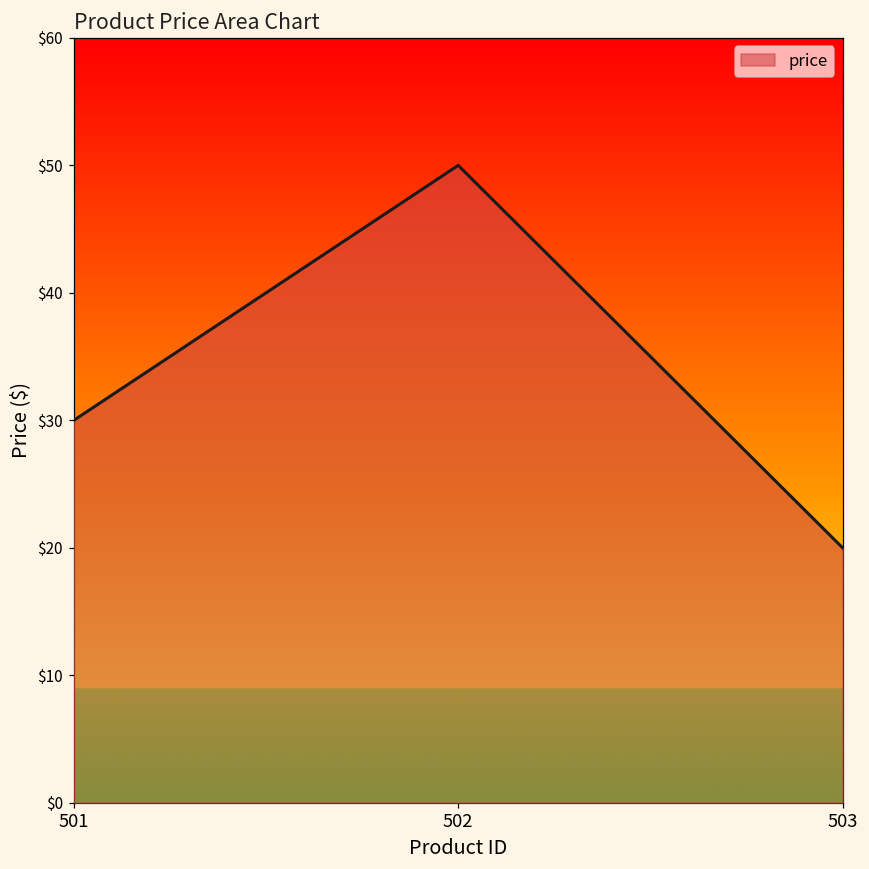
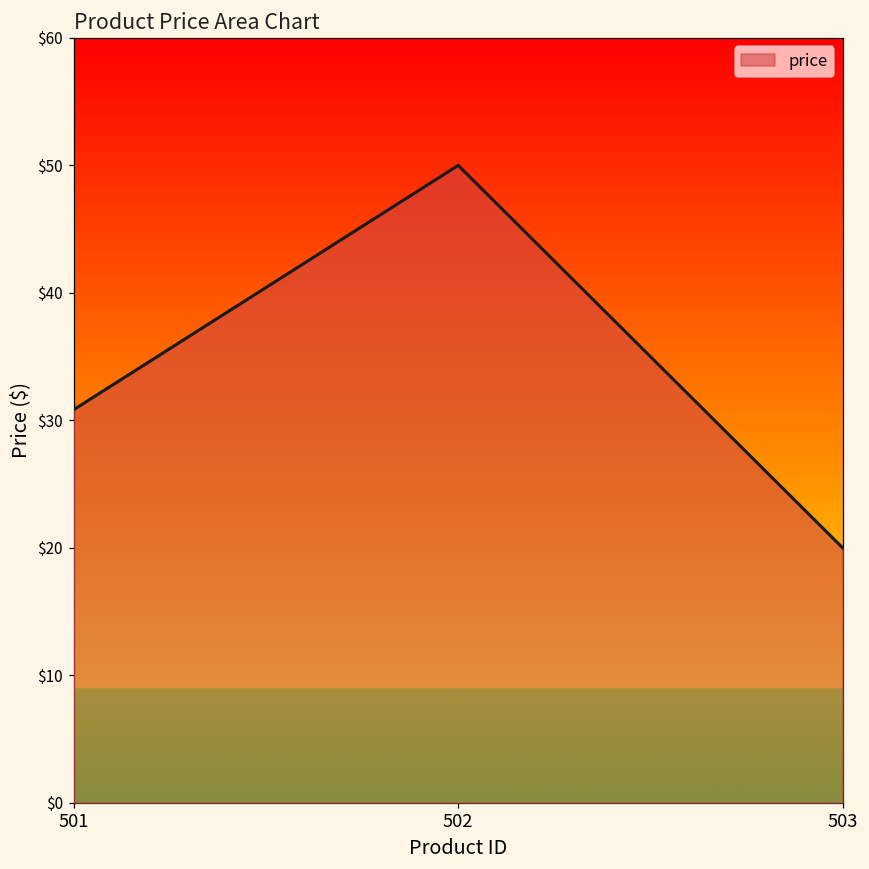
501: $30.0 -> $30.8
